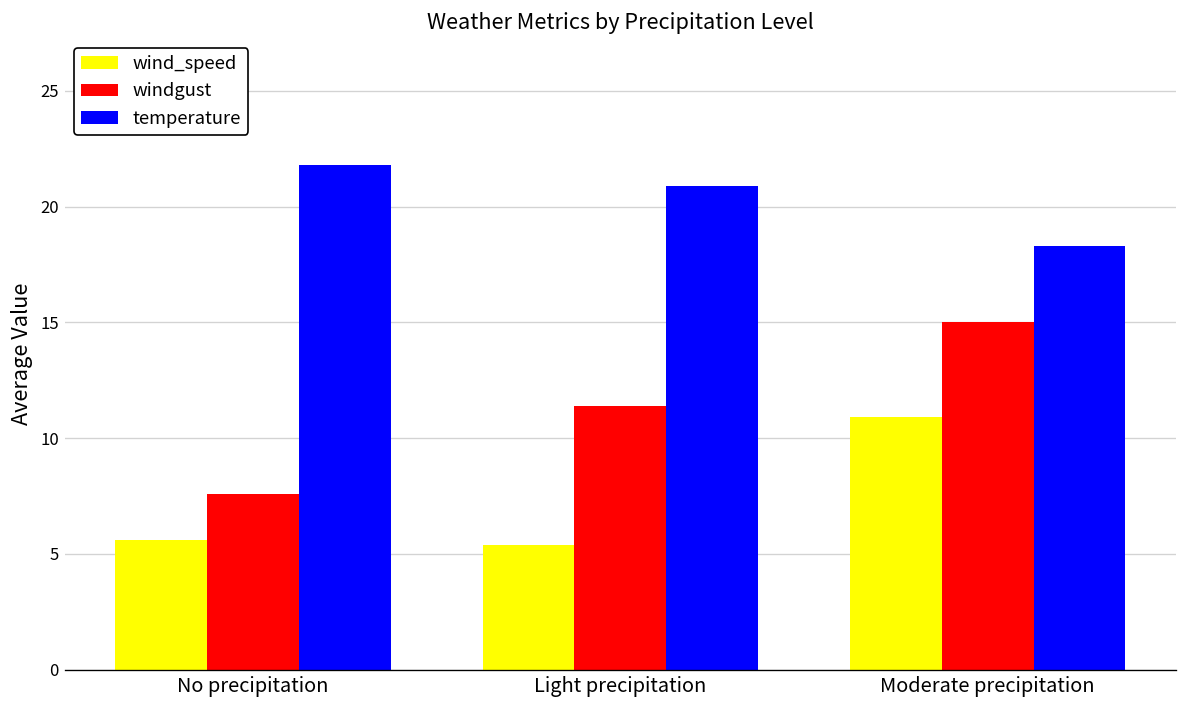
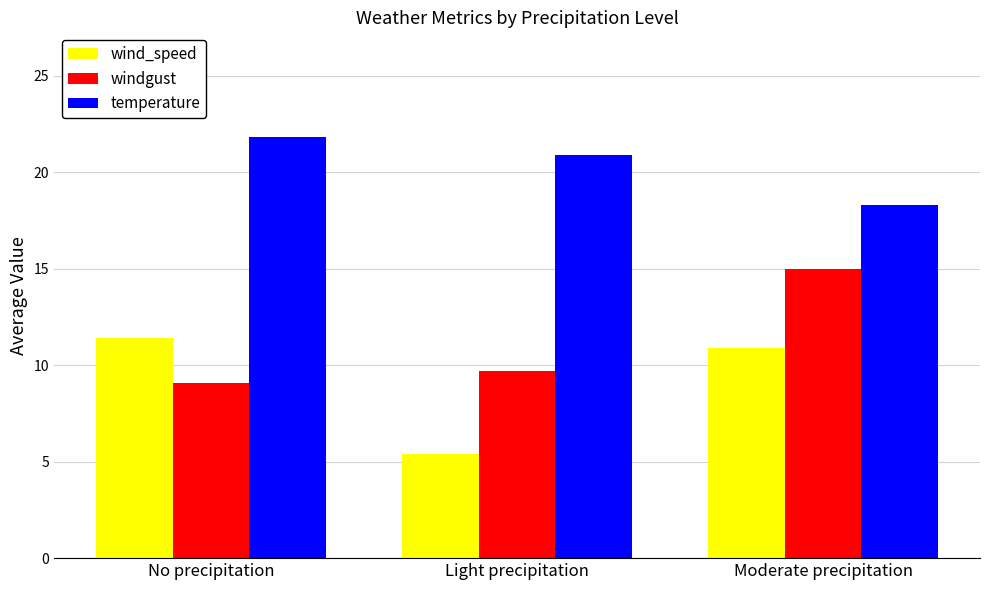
wind_speed, No precipitation: 5.6 -> 11.4
windgust, No precipitation: 7.6 -> 9.1
windgust, Light precipitation: 11.4 -> 9.7
